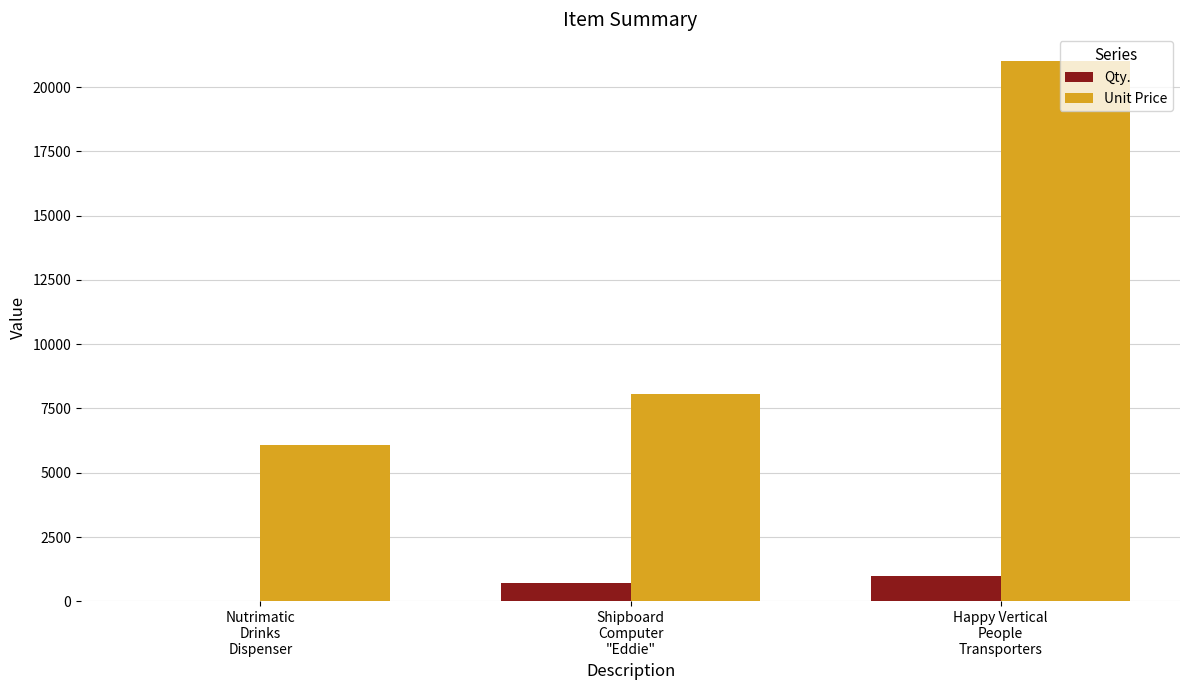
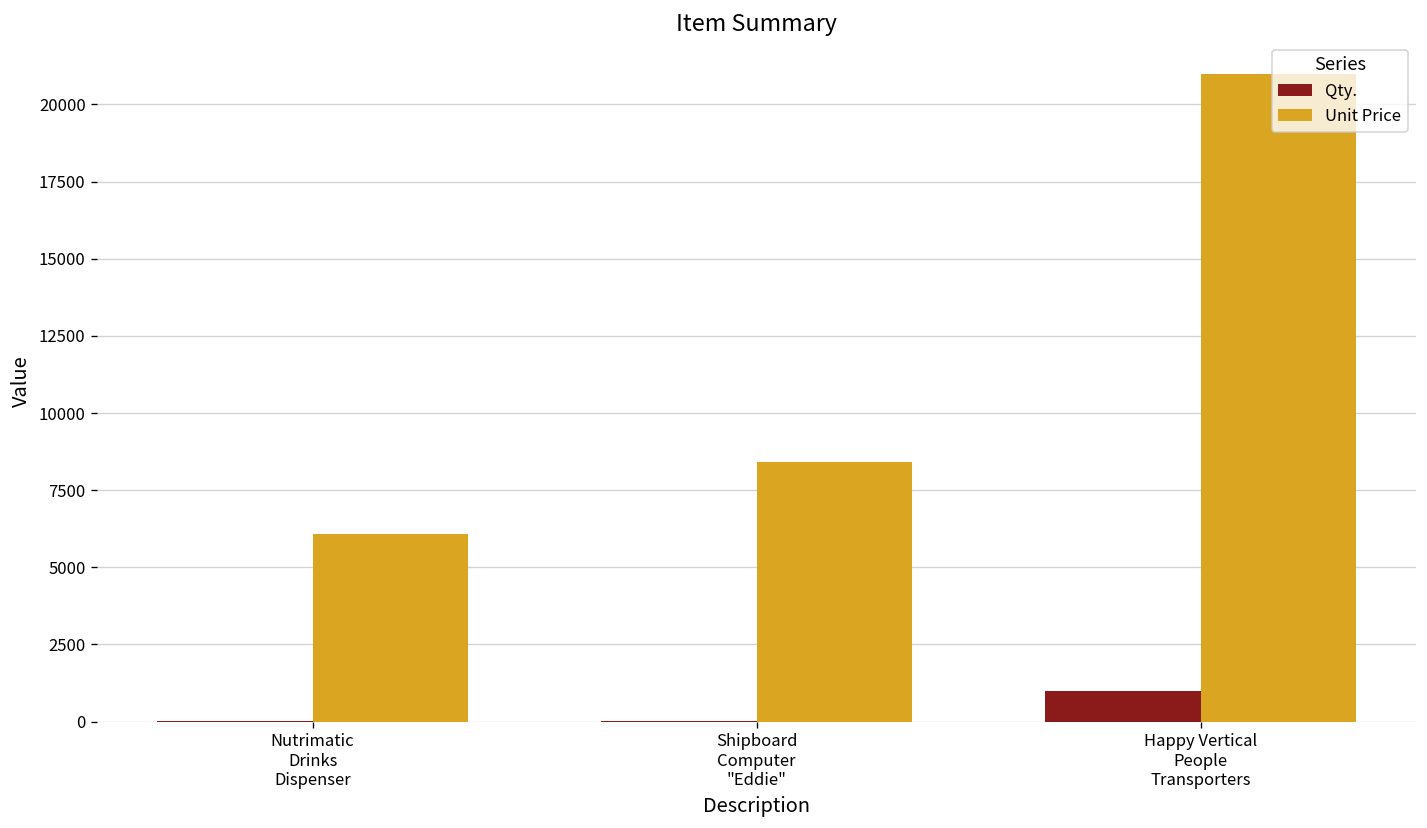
Qty., Shipboard Computer "Eddie": 700 -> 0
Unit Price, Shipboard Computer "Eddie": 8100 -> 8400
